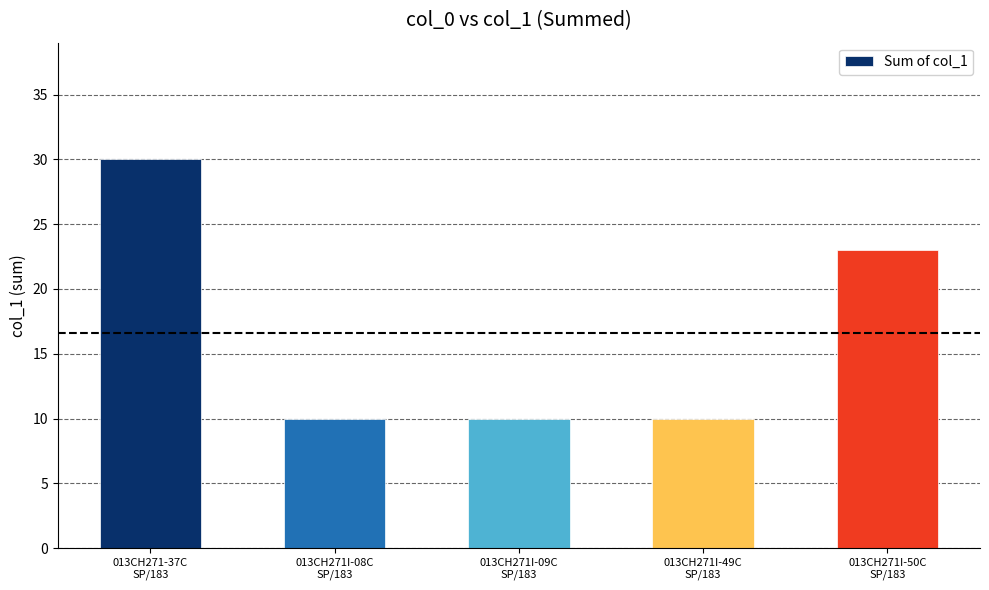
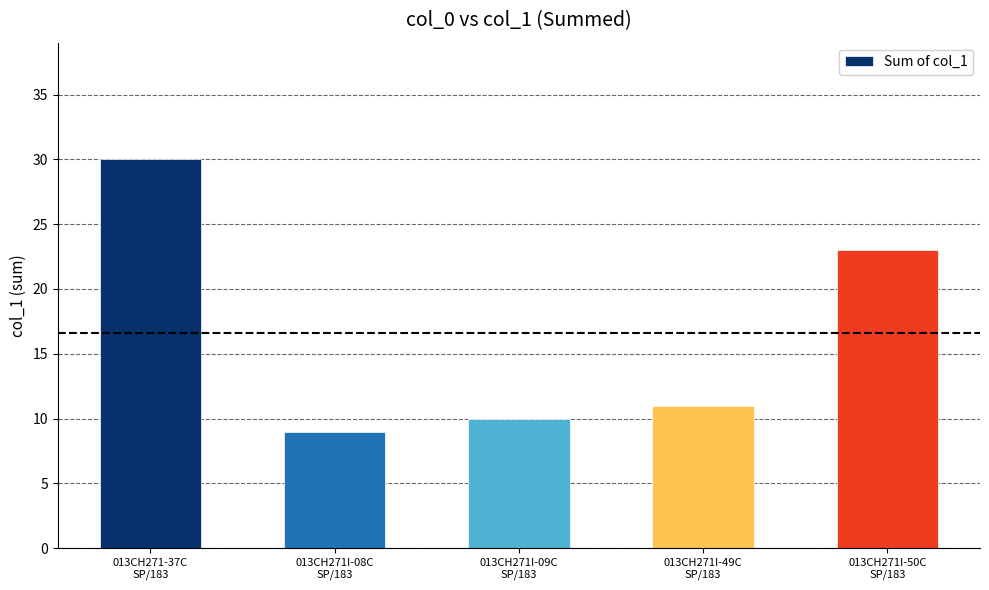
013CH271I-08C SP/183: 10 -> 9
013CH271I-49C SP/183: 10 -> 11
